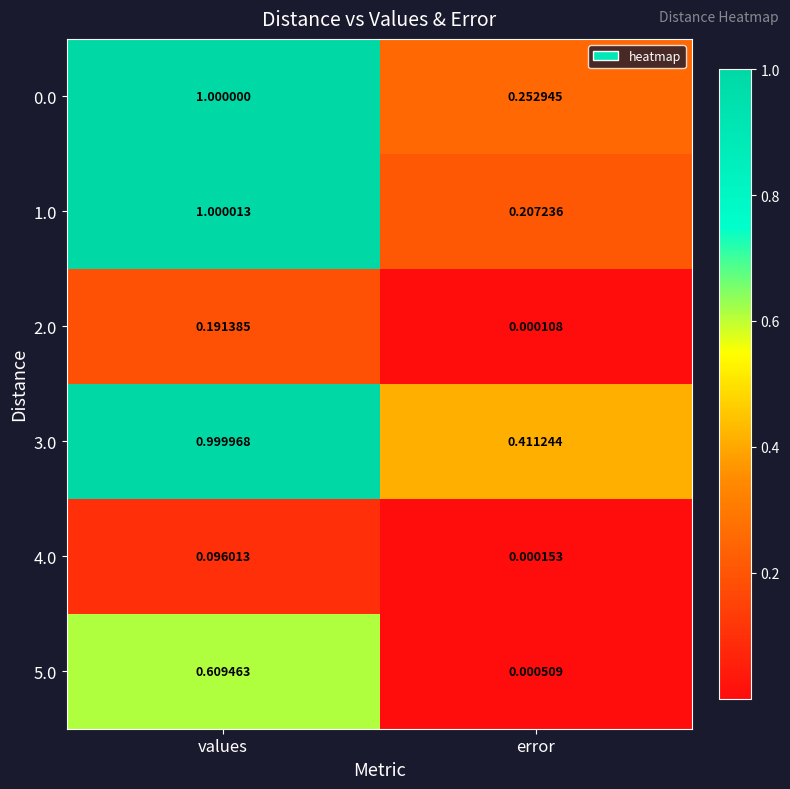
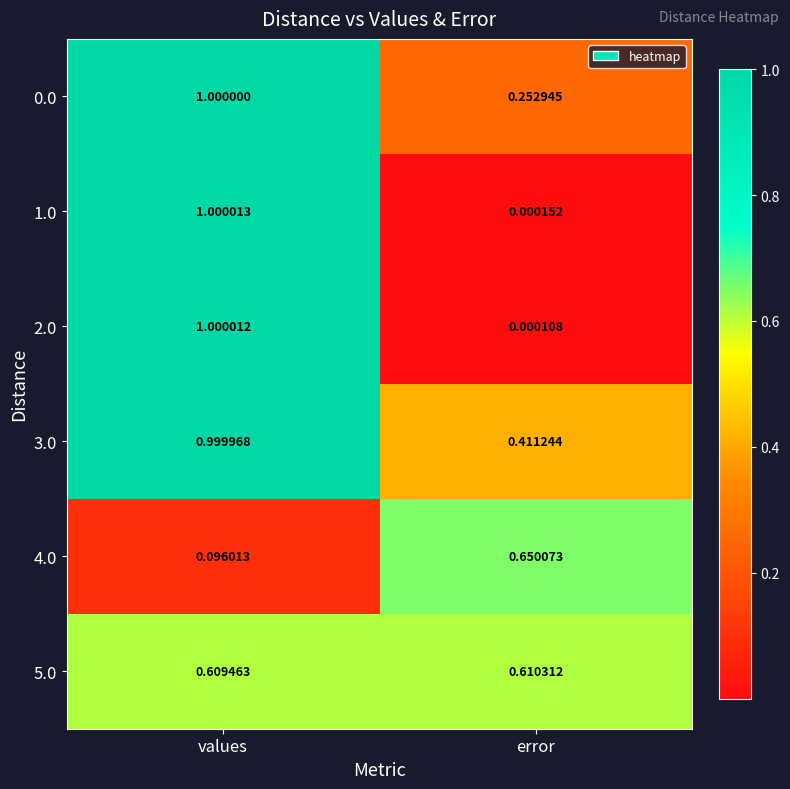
1.0, error: 0.207236 -> 0.000152
2.0, values: 0.191385 -> 1.000012
4.0, error: 0.000153 -> 0.650073
5.0, error: 0.000509 -> 0.610312
